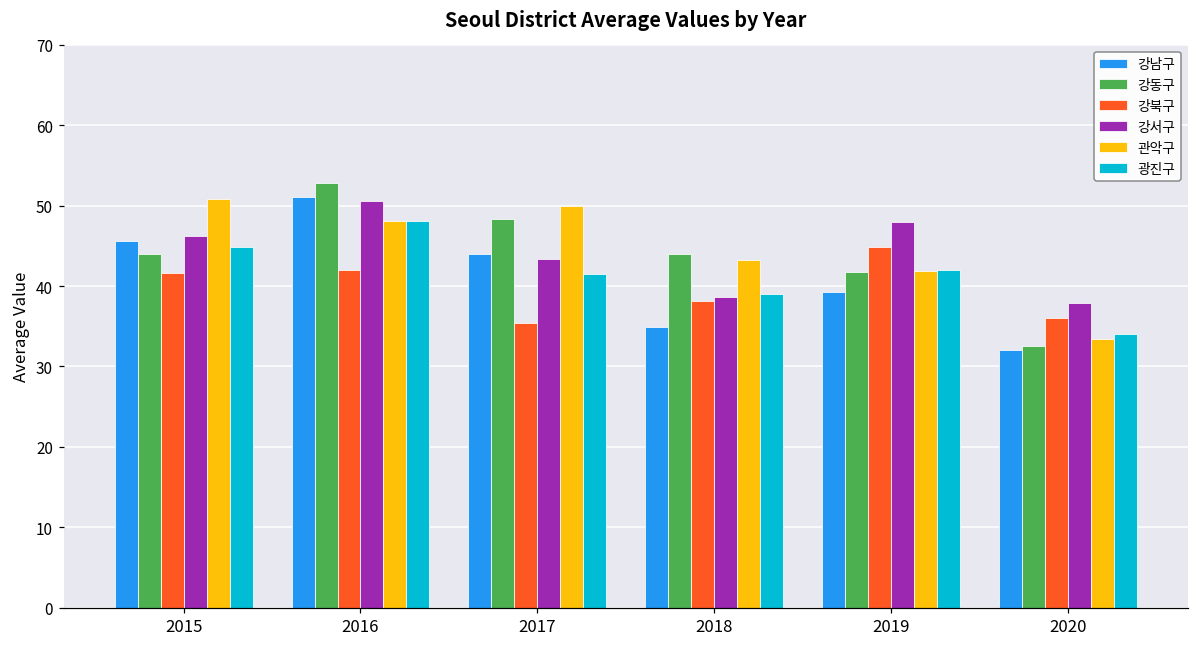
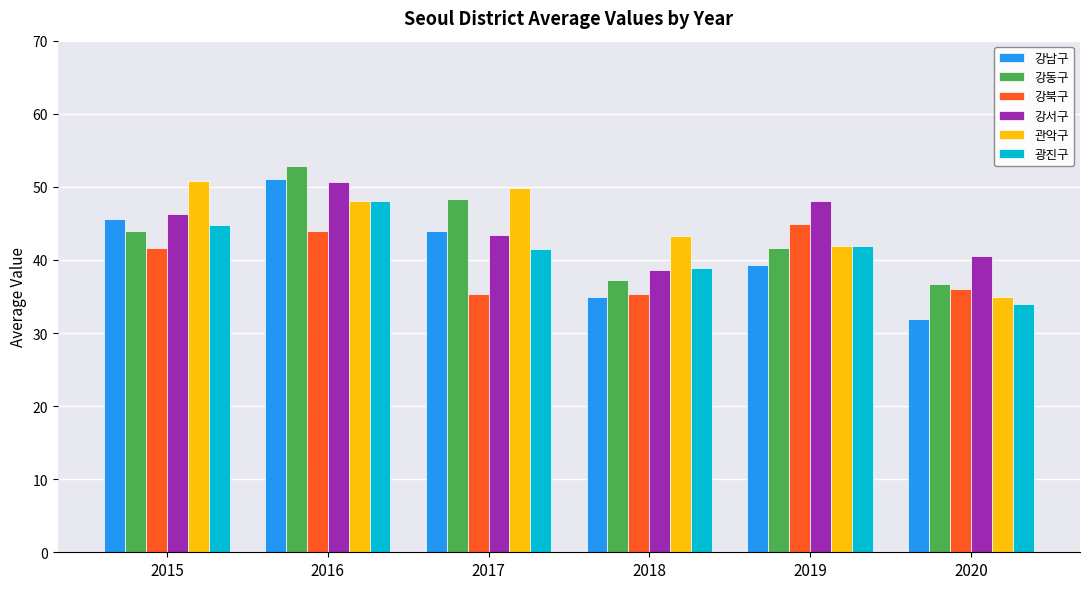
강북구, 2016: 42 -> 44
강동구, 2018: 44 -> 37
강북구, 2018: 38 -> 35
강동구, 2020: 33 -> 37
강서구, 2020: 38 -> 41
관악구, 2020: 33 -> 35
